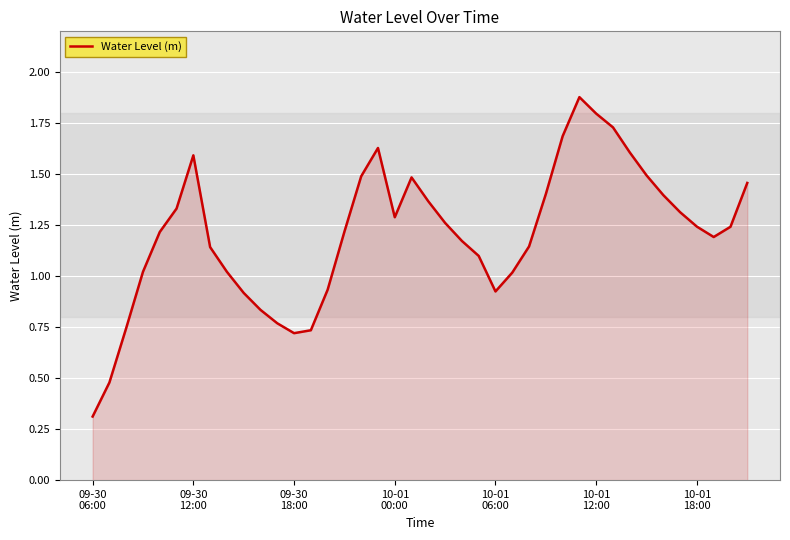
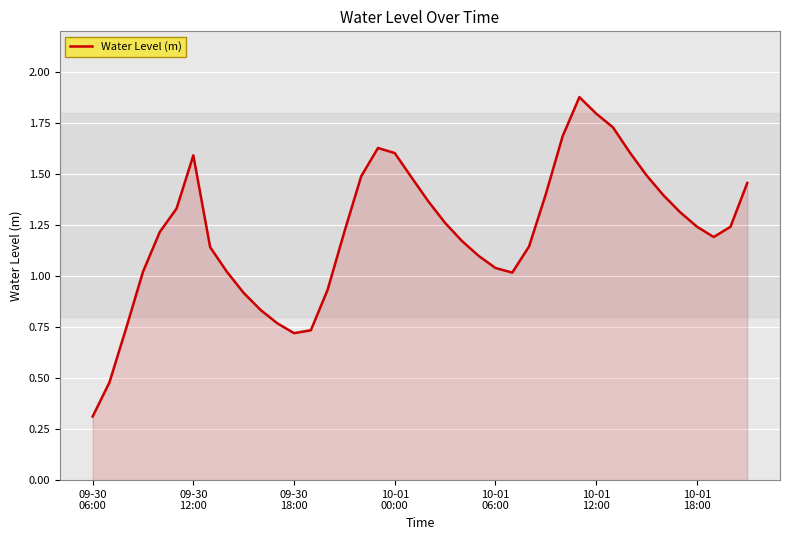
10-01 00:00: 1.29 -> 1.60
10-01 06:00: 0.92 -> 1.04
